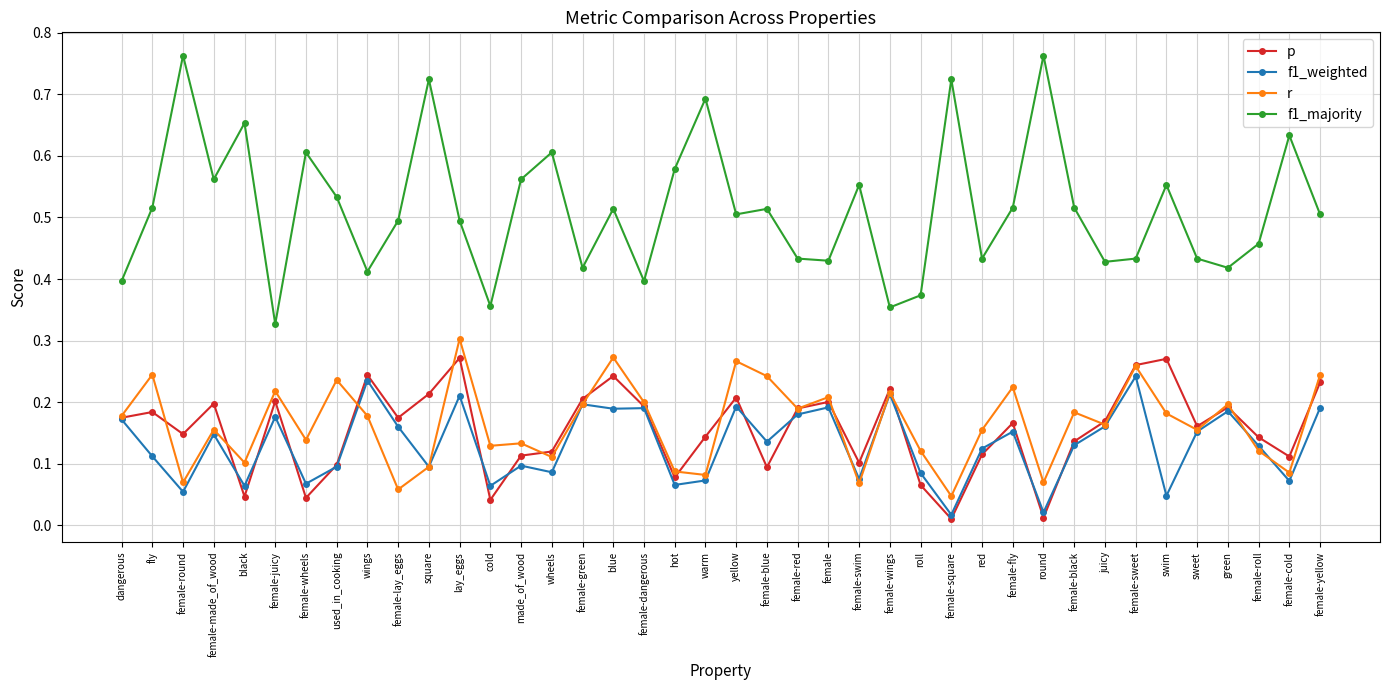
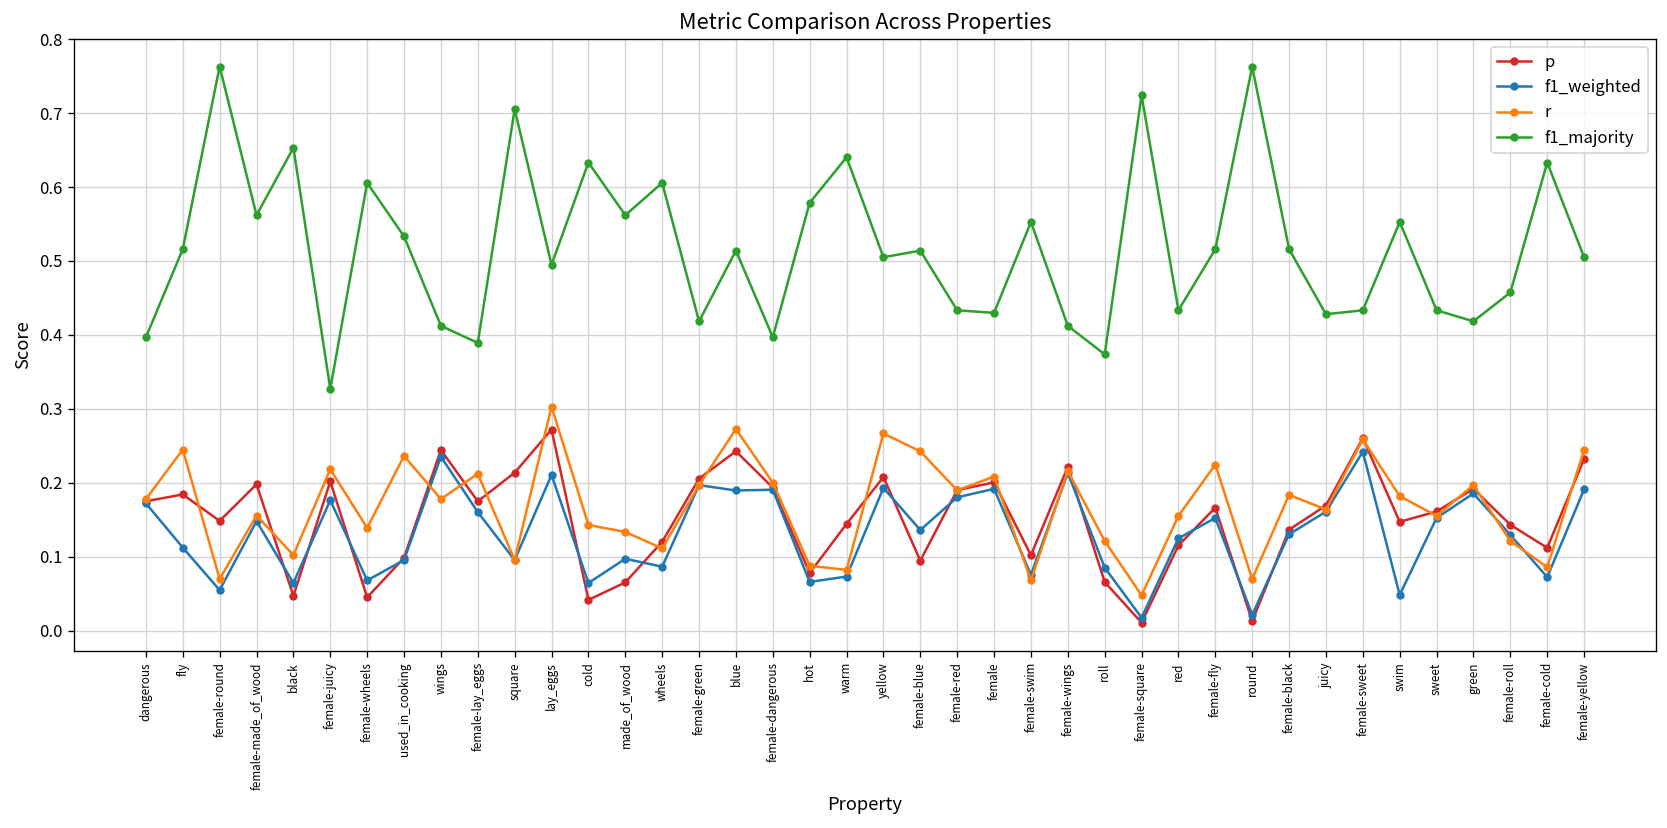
r, female-lay_eggs: 0.06 -> 0.21
f1_majority, female-lay_eggs: 0.49 -> 0.39
f1_majority, square: 0.72 -> 0.71
r, cold: 0.13 -> 0.14
f1_majority, cold: 0.36 -> 0.63
p, made_of_wood: 0.11 -> 0.07
f1_majority, warm: 0.69 -> 0.64
f1_majority, female-wings: 0.35 -> 0.41
p, swim: 0.27 -> 0.15
